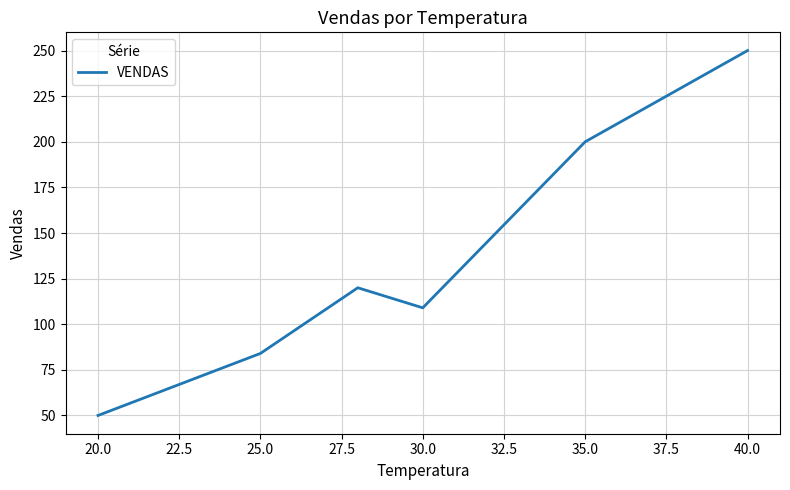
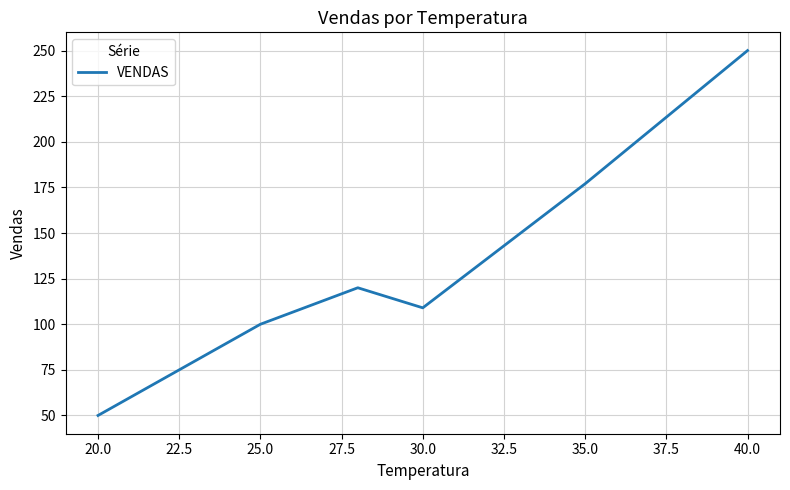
25.0: 84 -> 100
35.0: 200 -> 177
